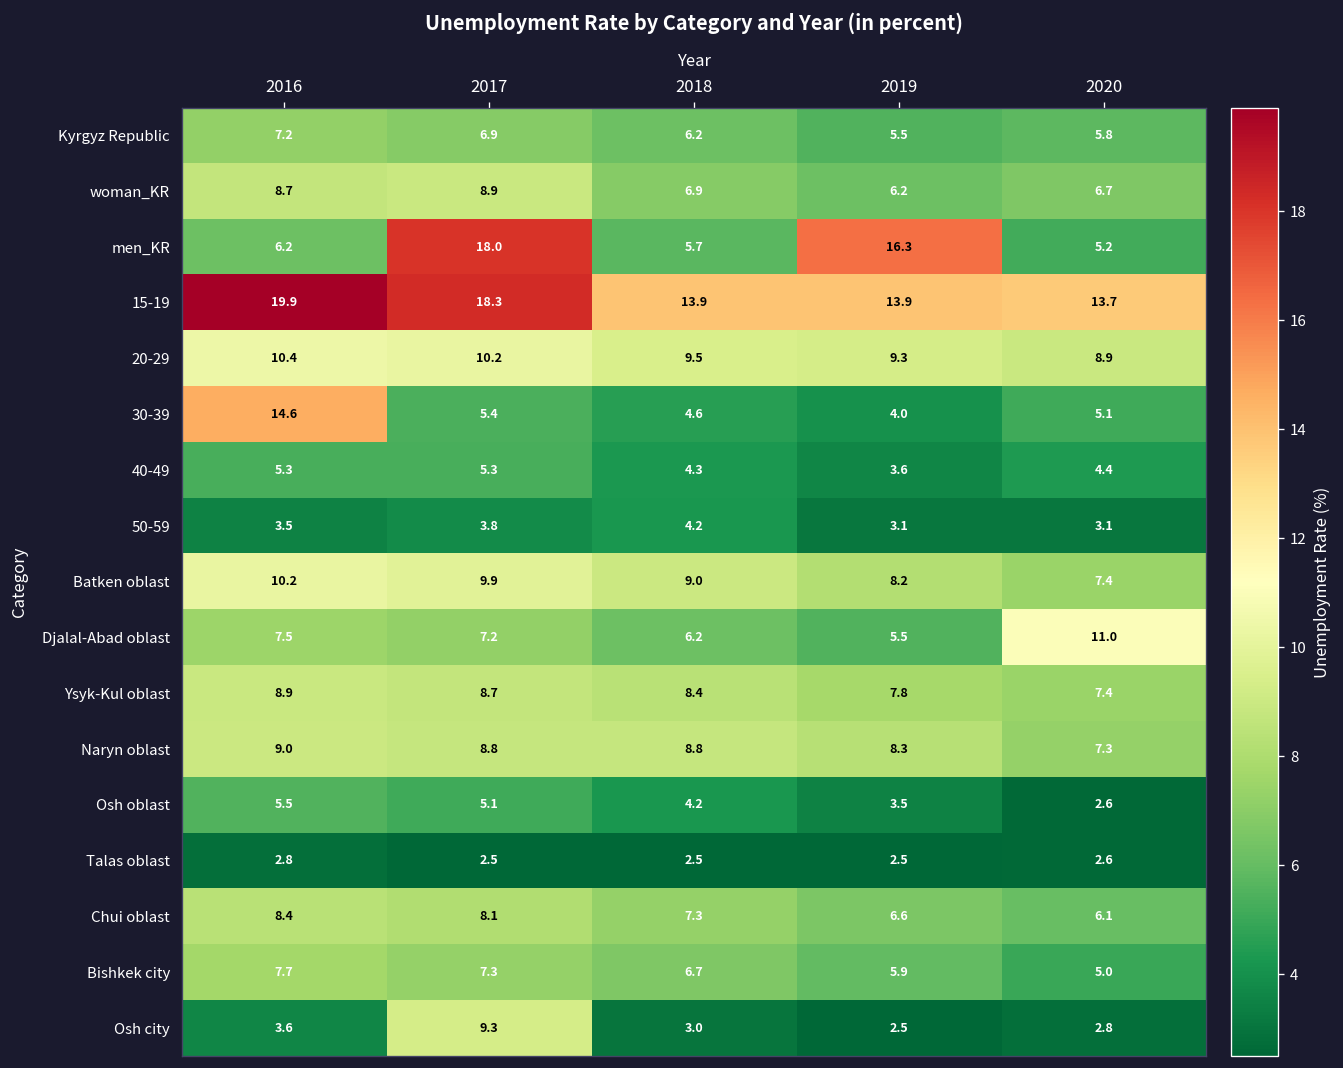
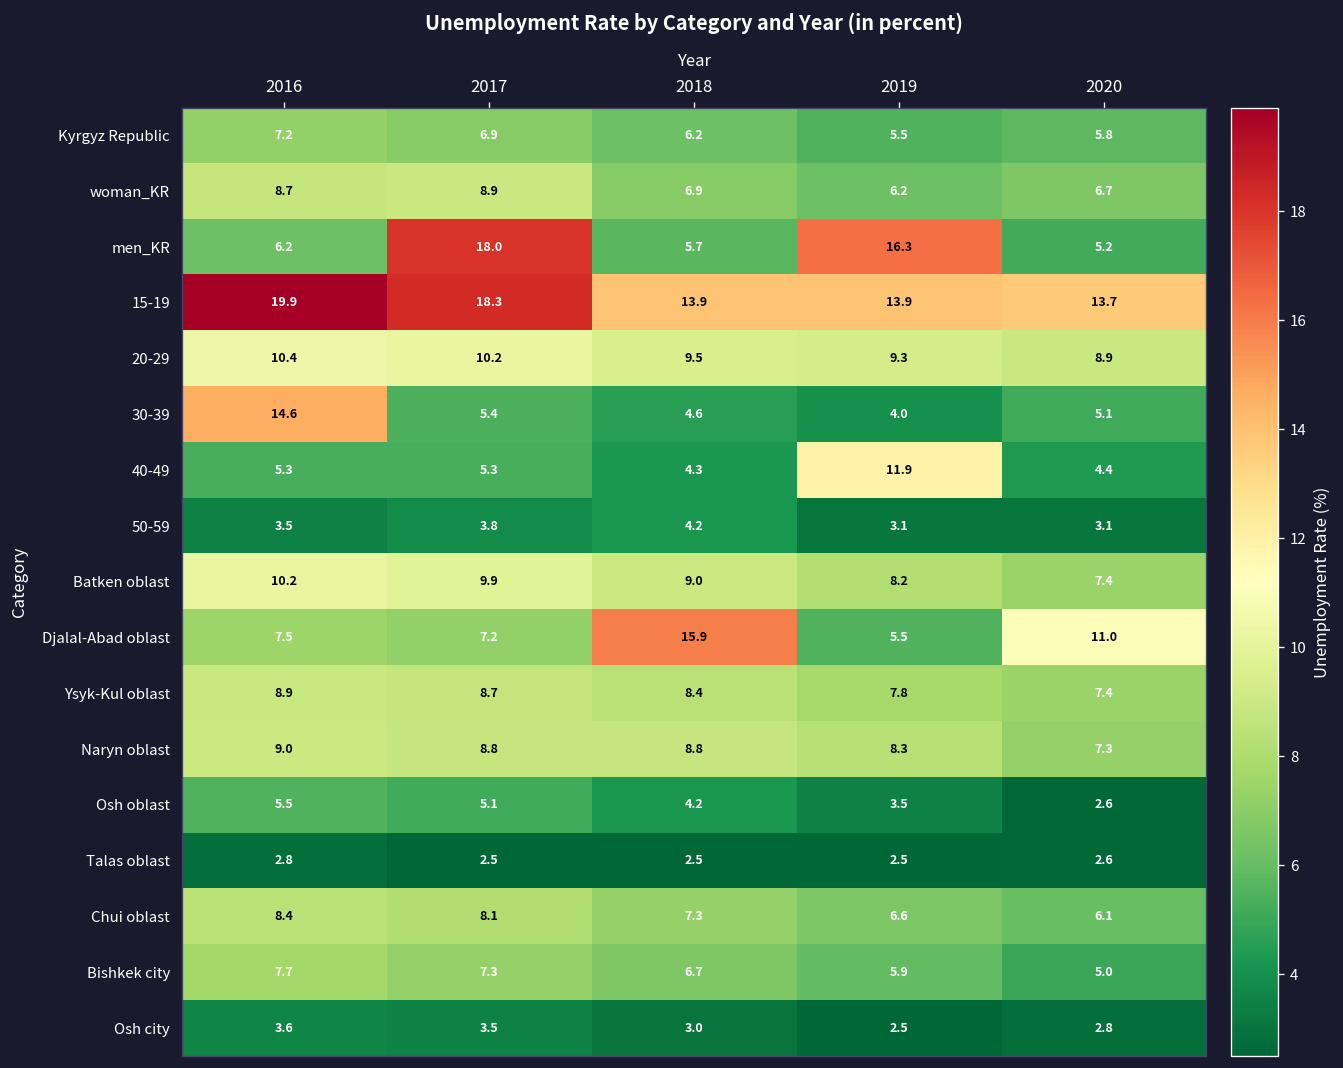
40-49, 2019: 3.6 -> 11.9
Djalal-Abad oblast, 2018: 6.2 -> 15.9
Osh city, 2017: 9.3 -> 3.5
